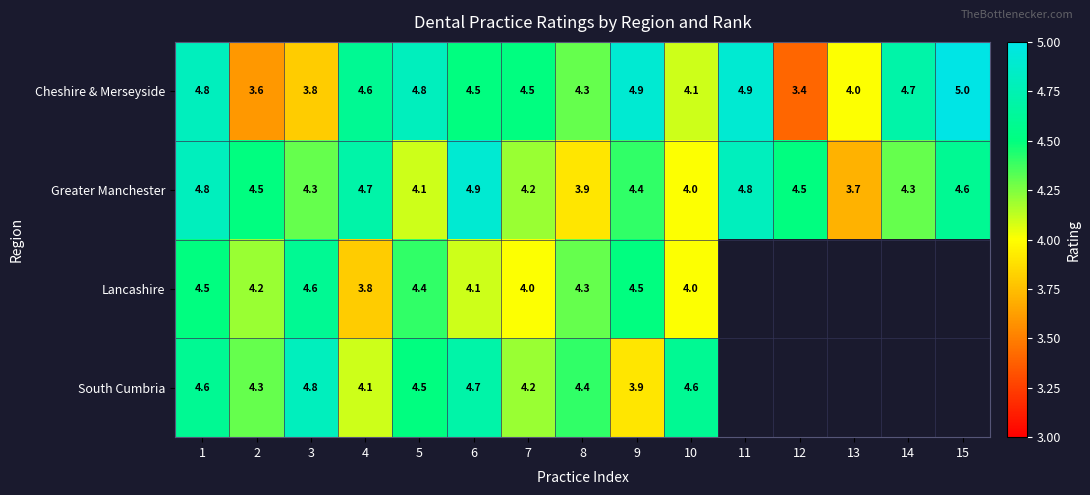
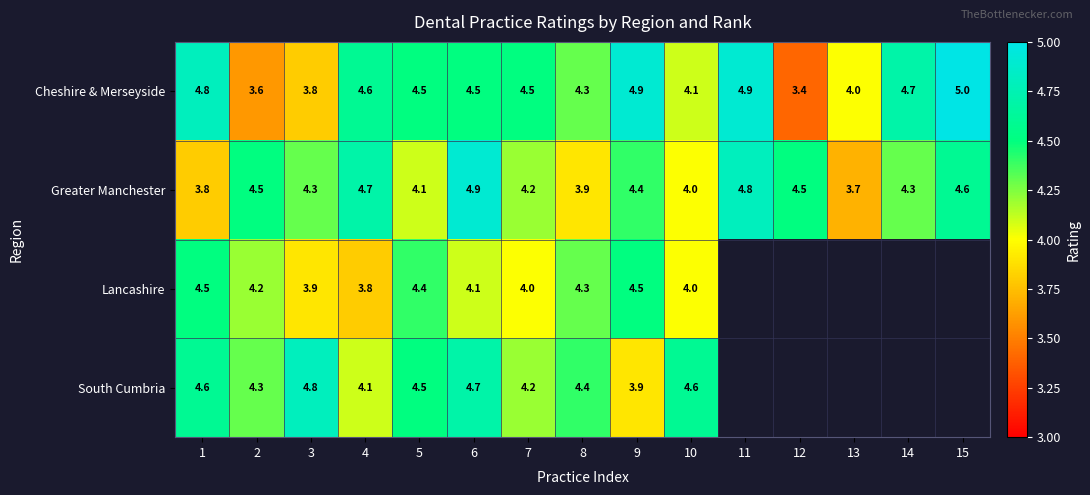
Cheshire & Merseyside, 5: 4.8 -> 4.5
Greater Manchester, 1: 4.8 -> 3.8
Lancashire, 3: 4.6 -> 3.9
